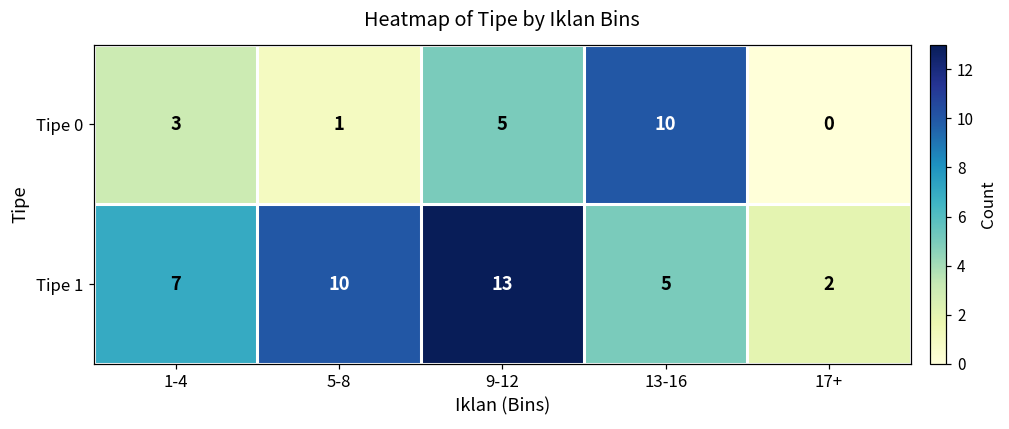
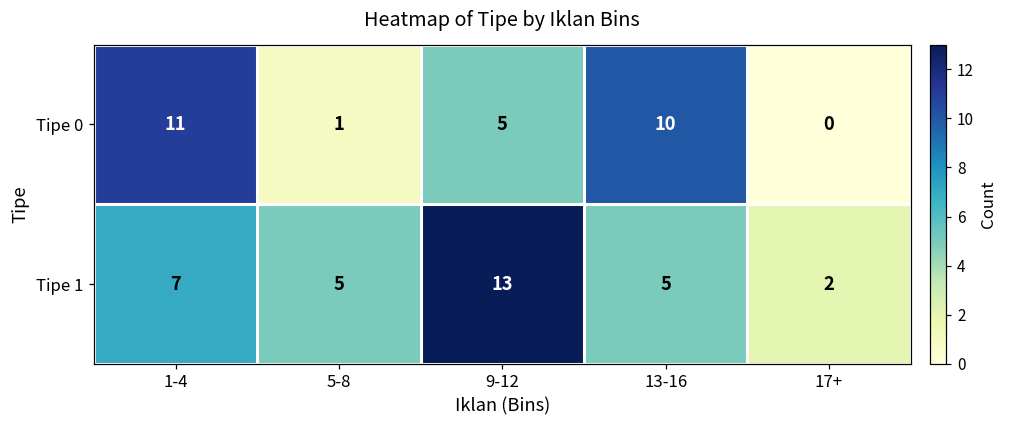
Tipe 0, 1-4: 3 -> 11
Tipe 1, 5-8: 10 -> 5
